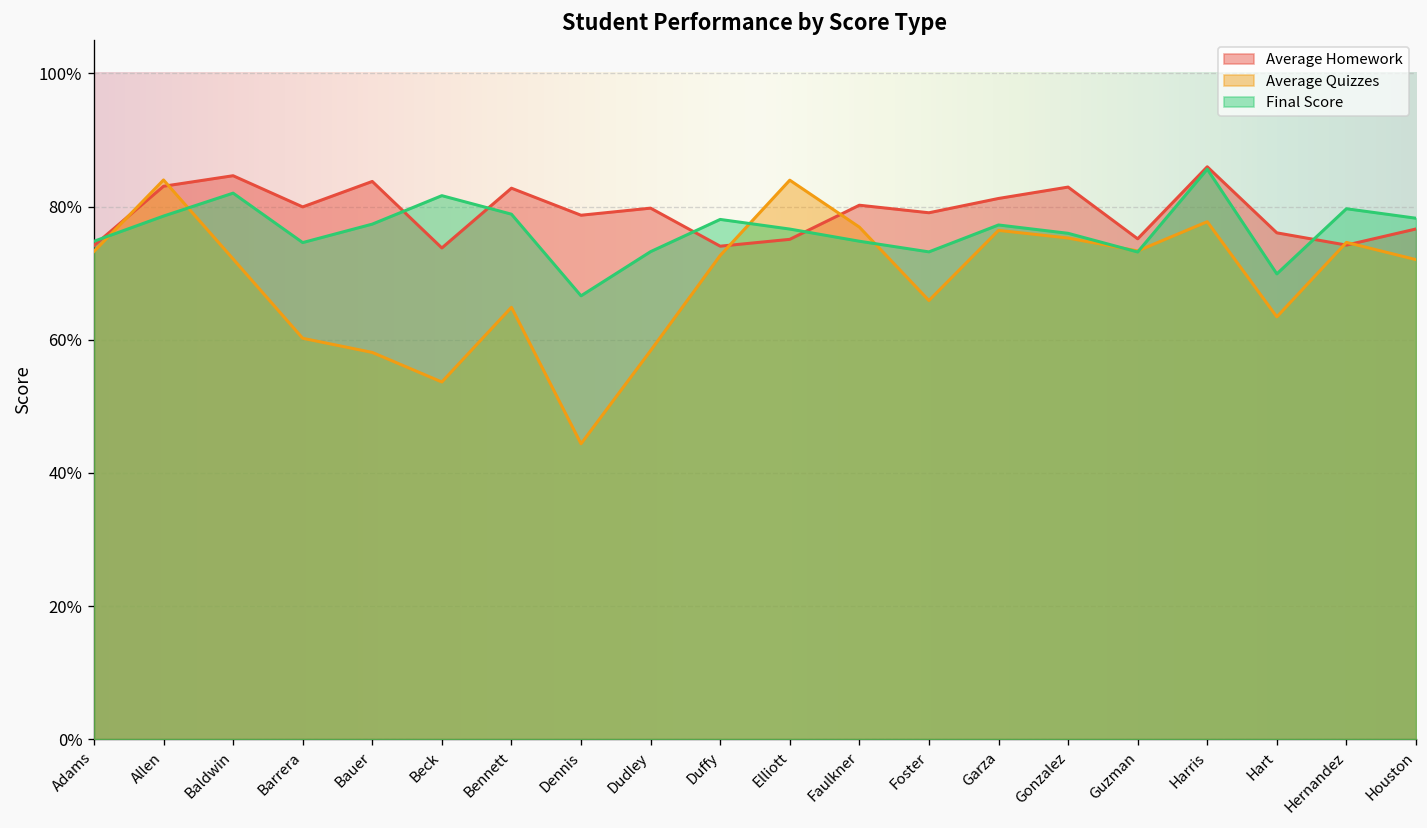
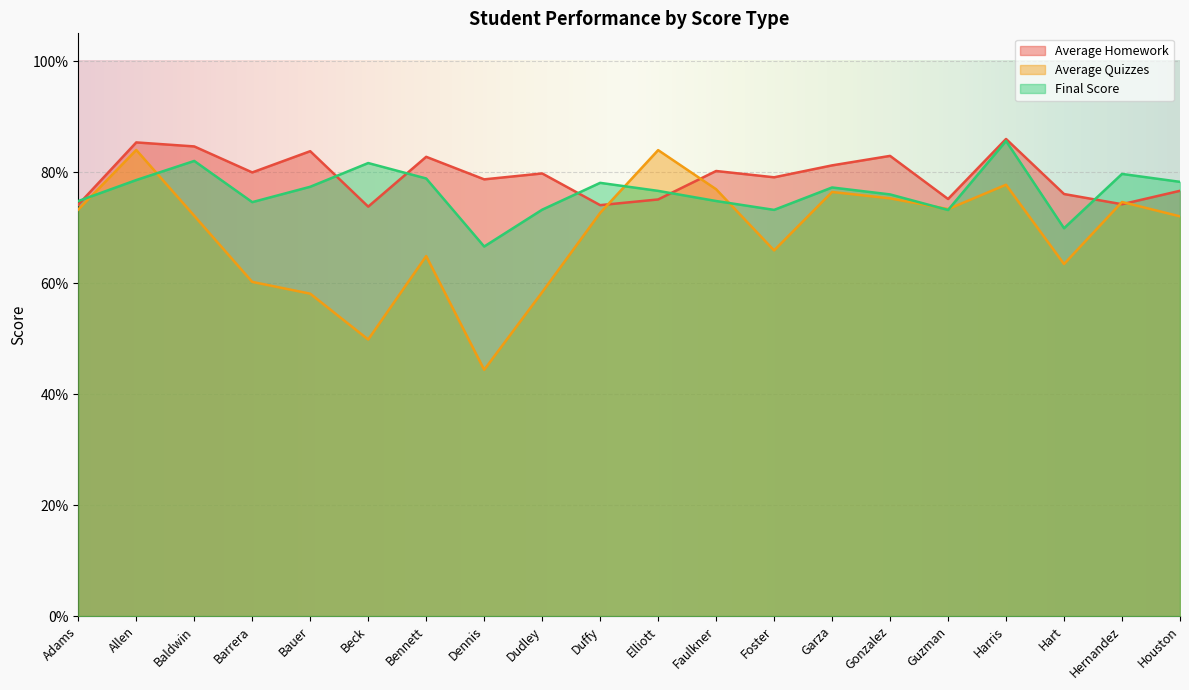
Average Homework, Allen: 83% -> 85%
Average Quizzes, Beck: 54% -> 50%
